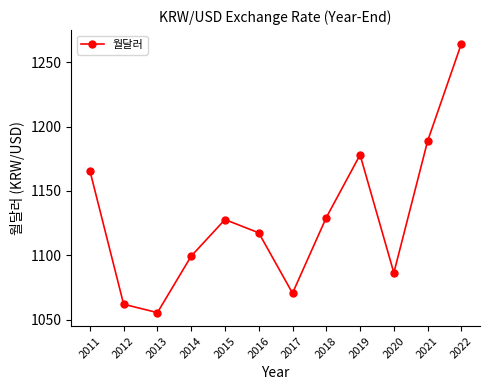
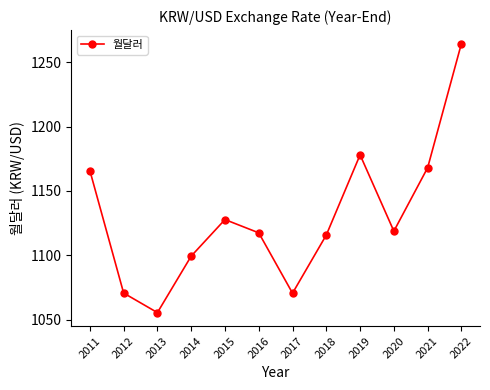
2012: 1062 -> 1071
2018: 1129 -> 1116
2020: 1086 -> 1119
2021: 1189 -> 1168
